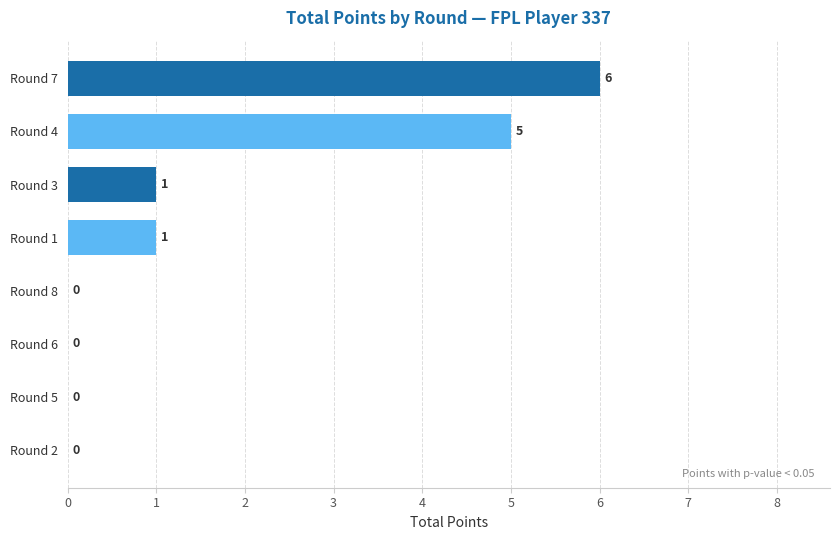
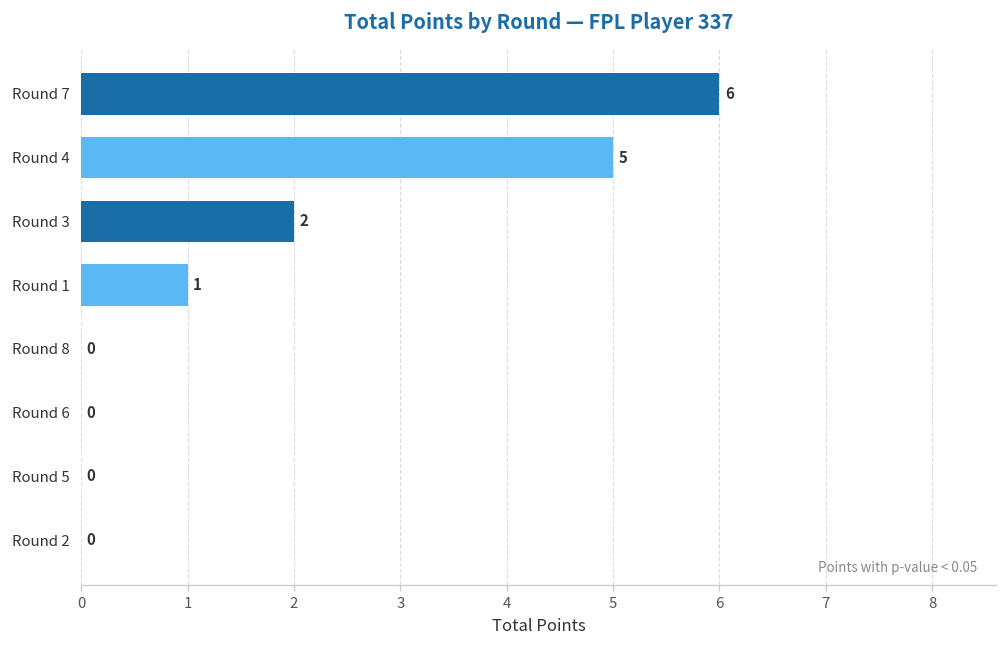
Round 3: 1 -> 2
